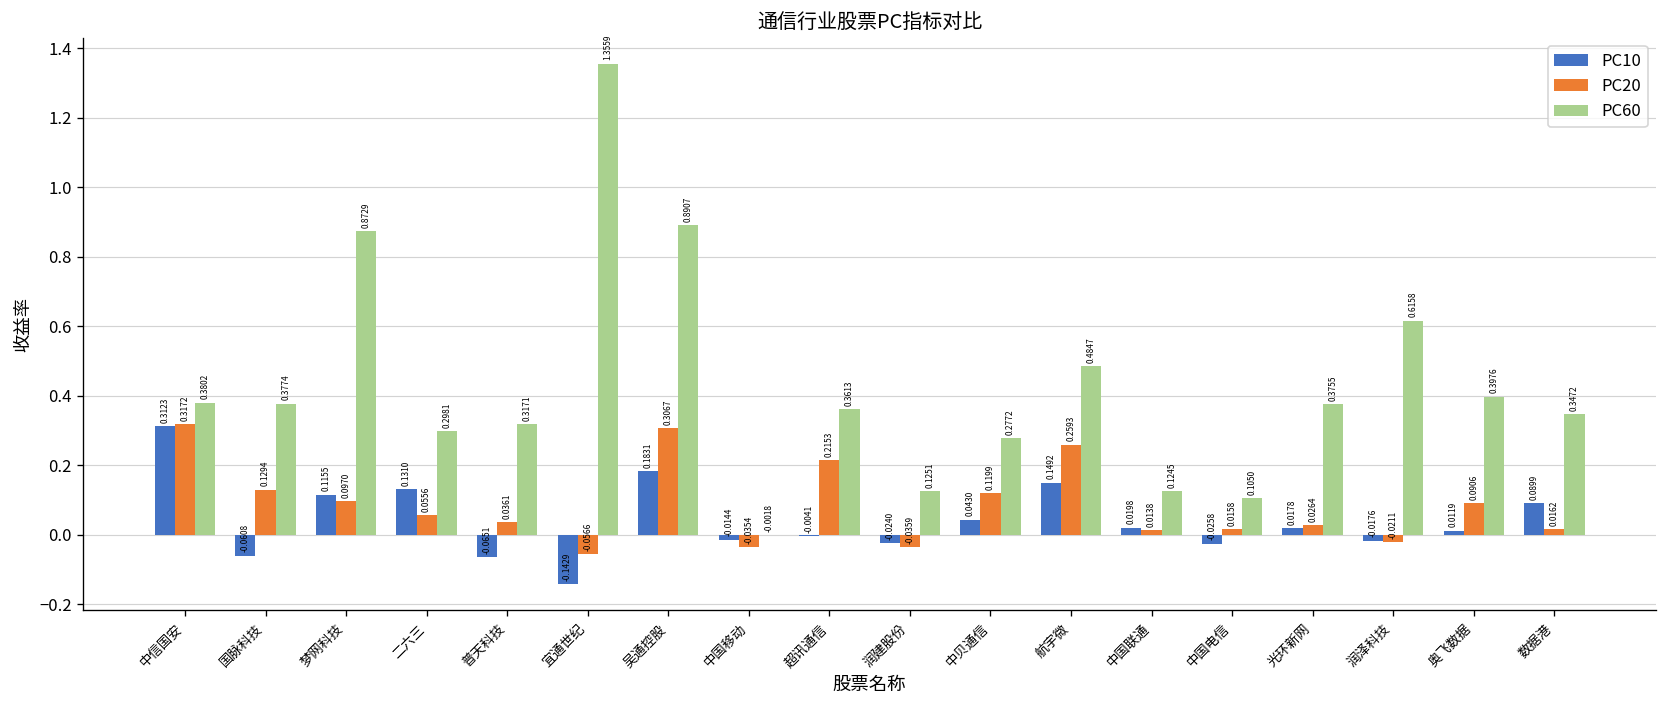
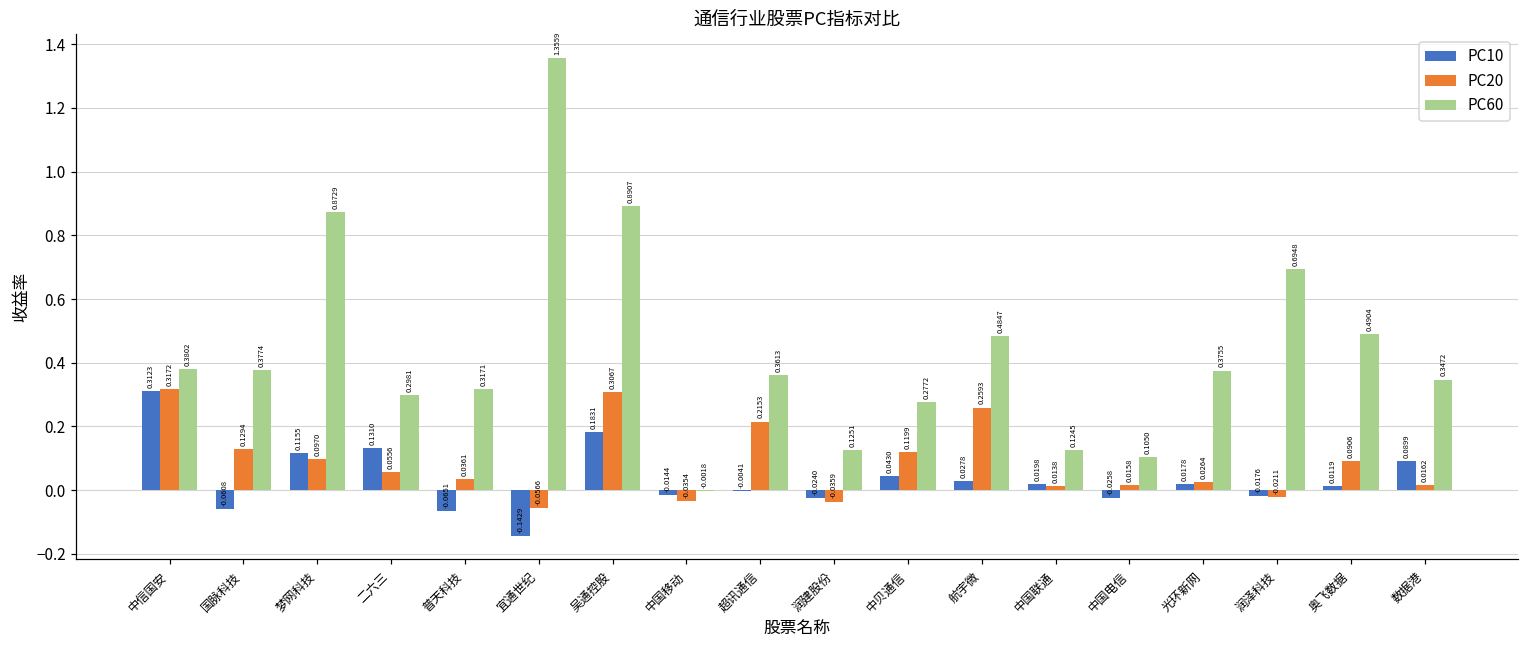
PC10, 航宇微: 0.1492 -> 0.0278
PC60, 润泽科技: 0.6158 -> 0.6948
PC60, 奥飞数据: 0.3976 -> 0.4904
